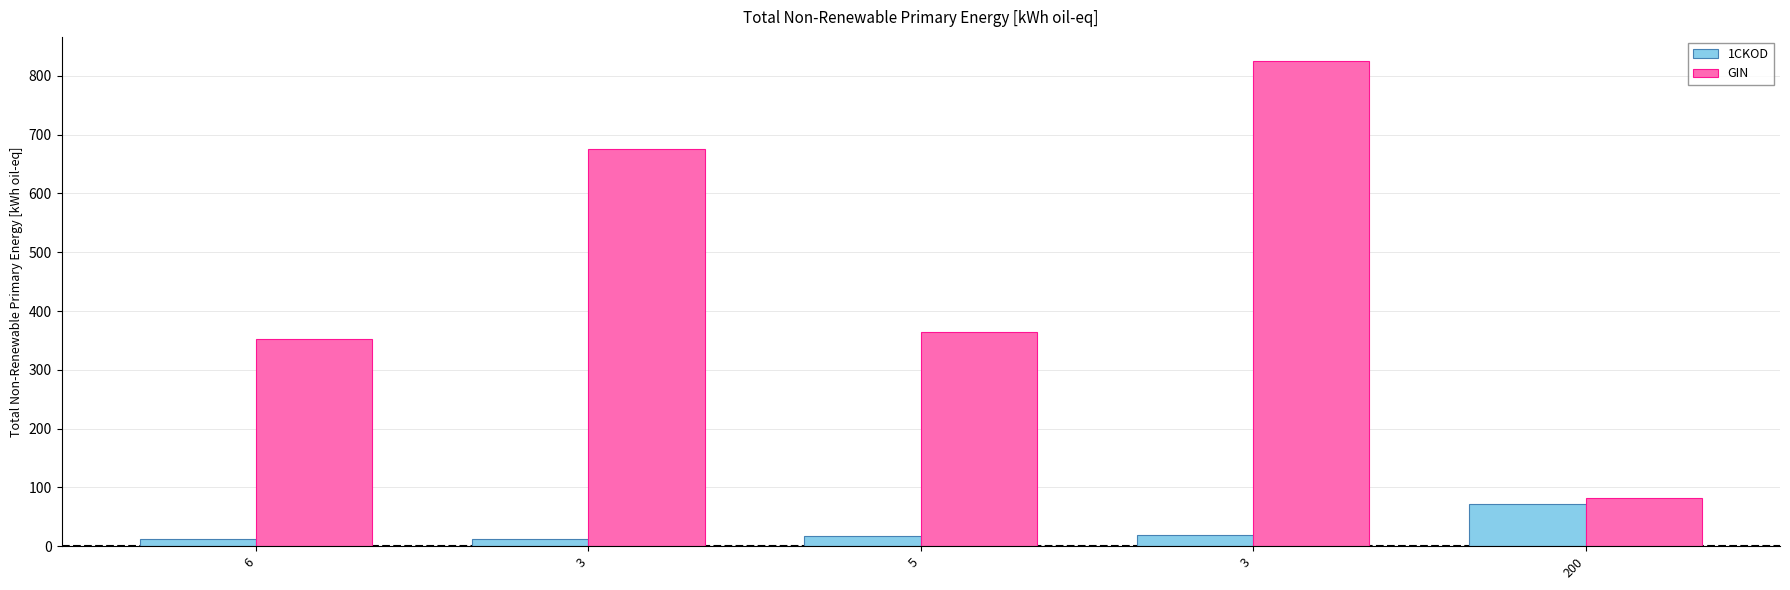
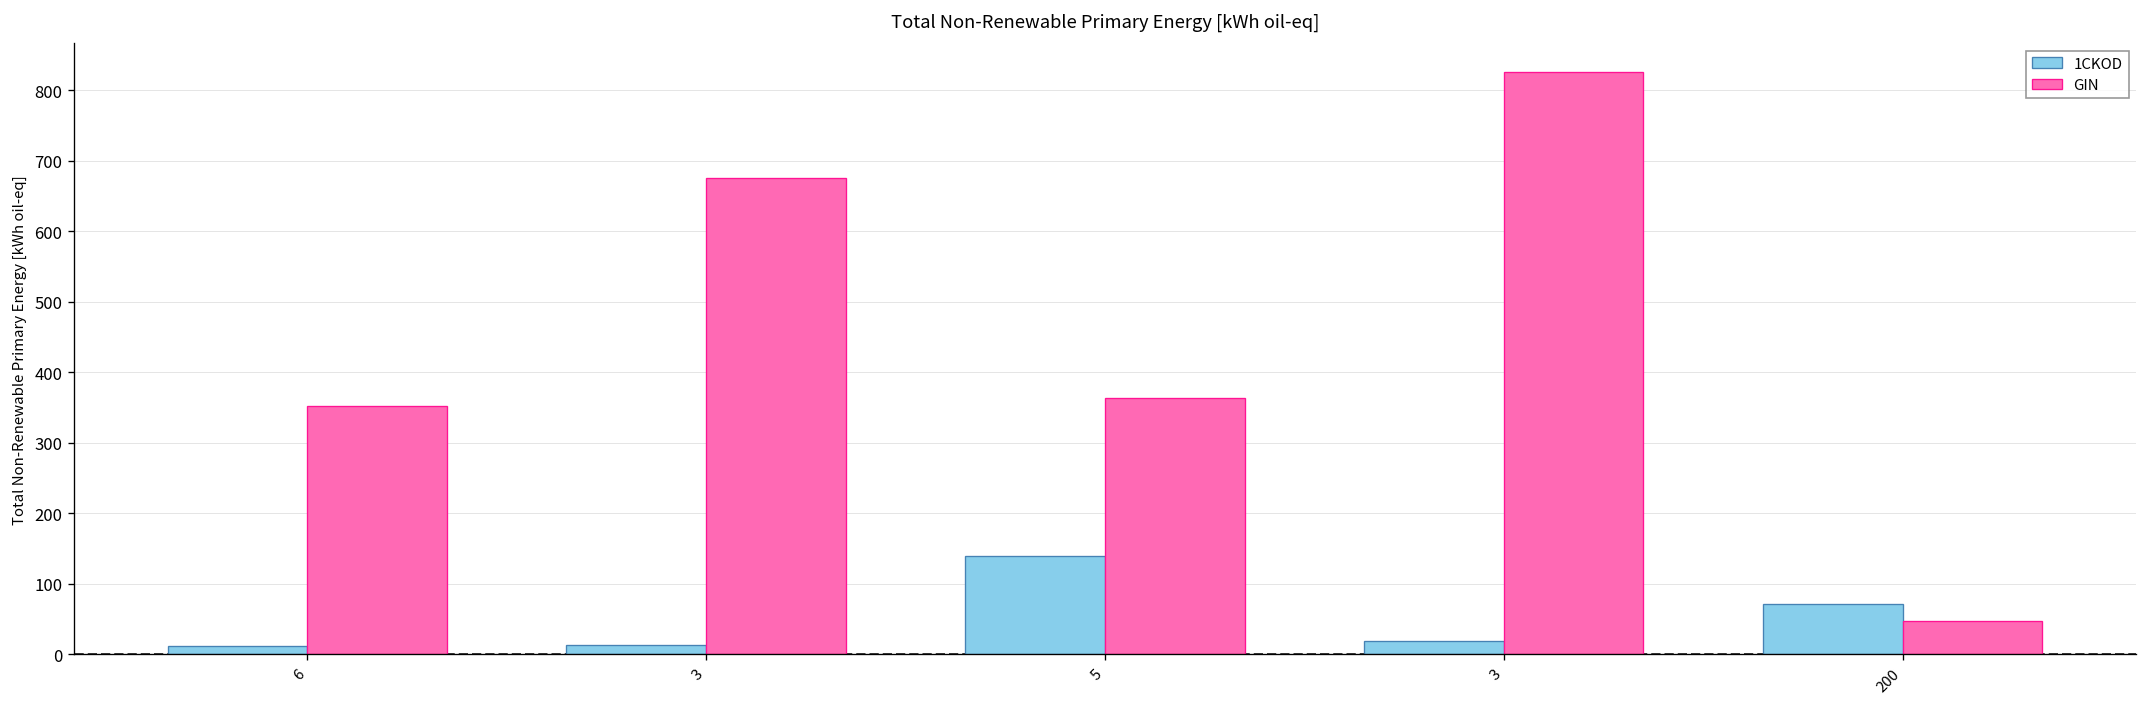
1CKOD, 5: 20 -> 140
GIN, 200: 80 -> 50
